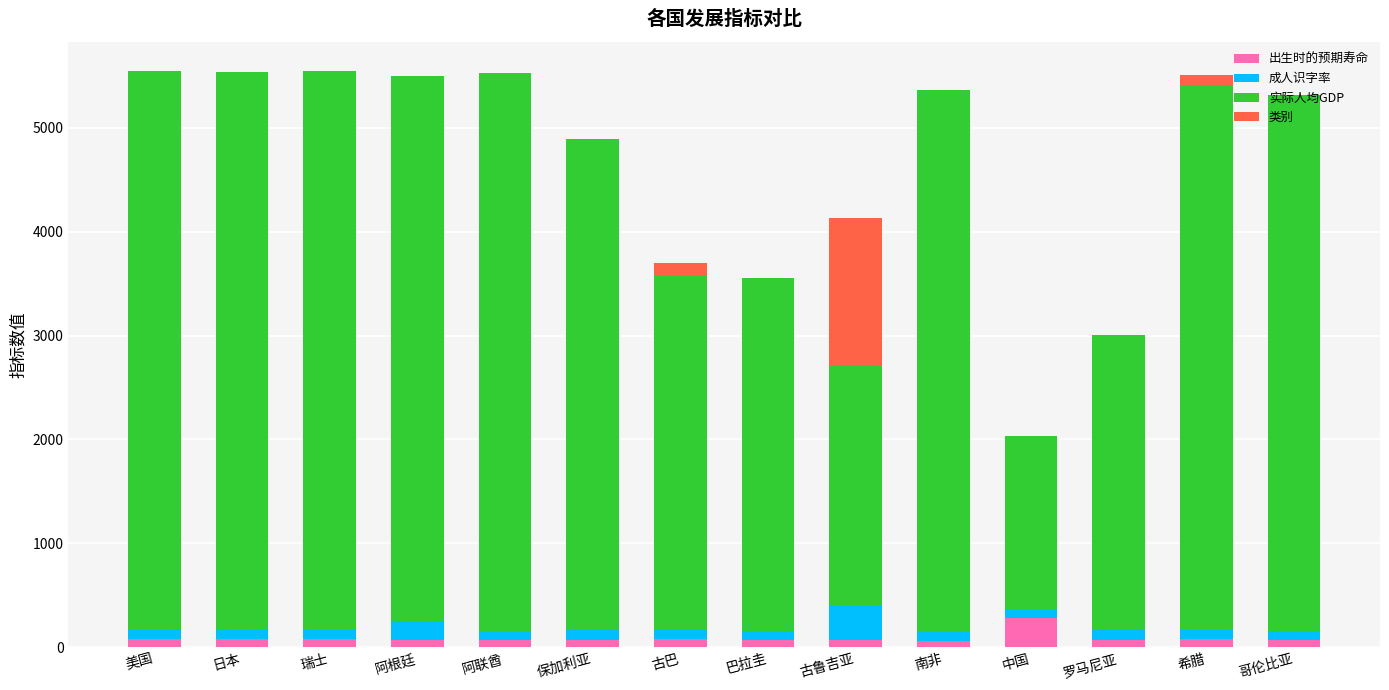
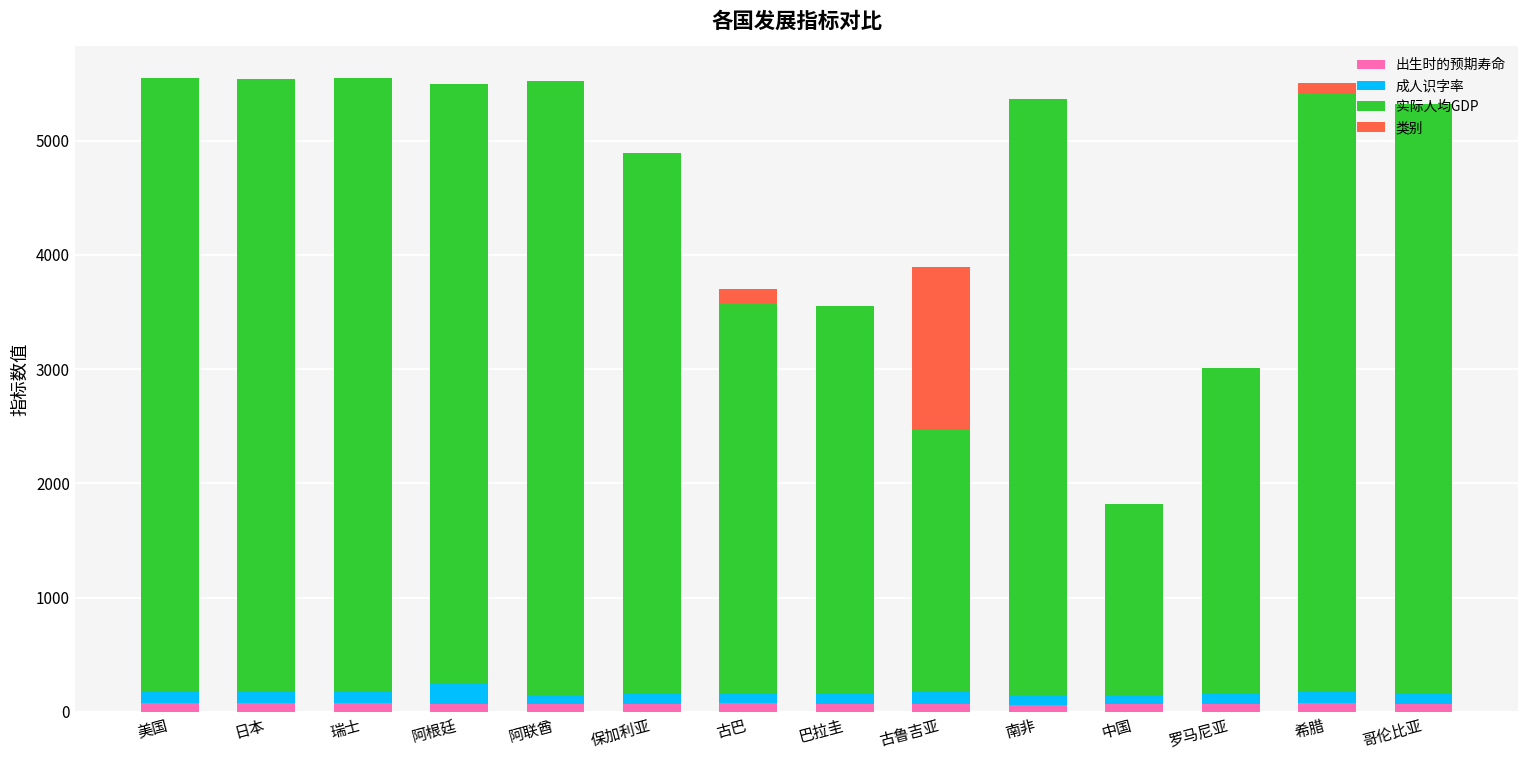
成人识字率, 古鲁吉亚: 340 -> 100
出生时的预期寿命, 中国: 290 -> 70
